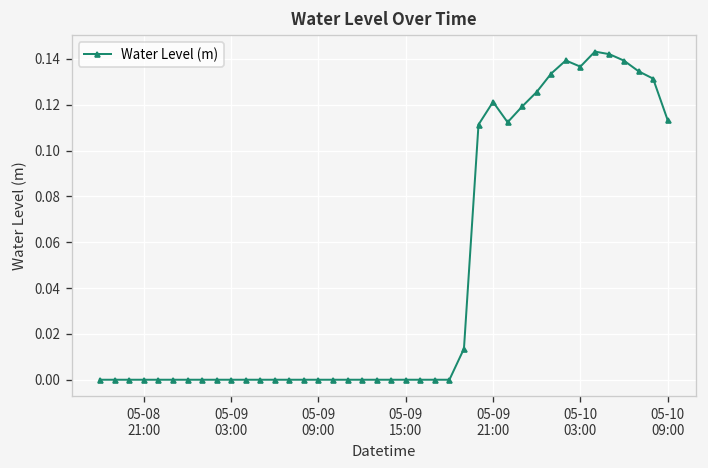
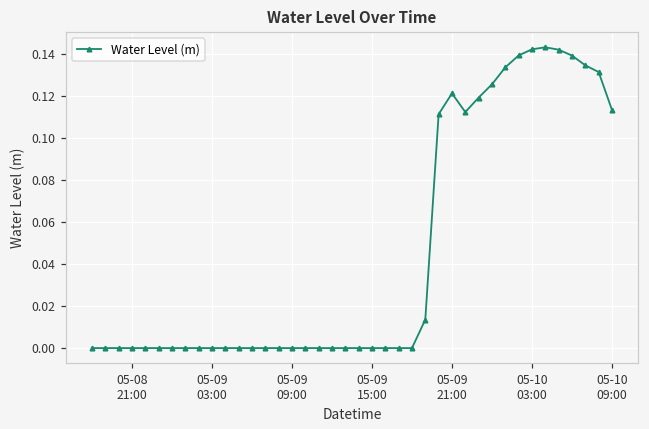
05-10 03:00: 0.137 -> 0.142
